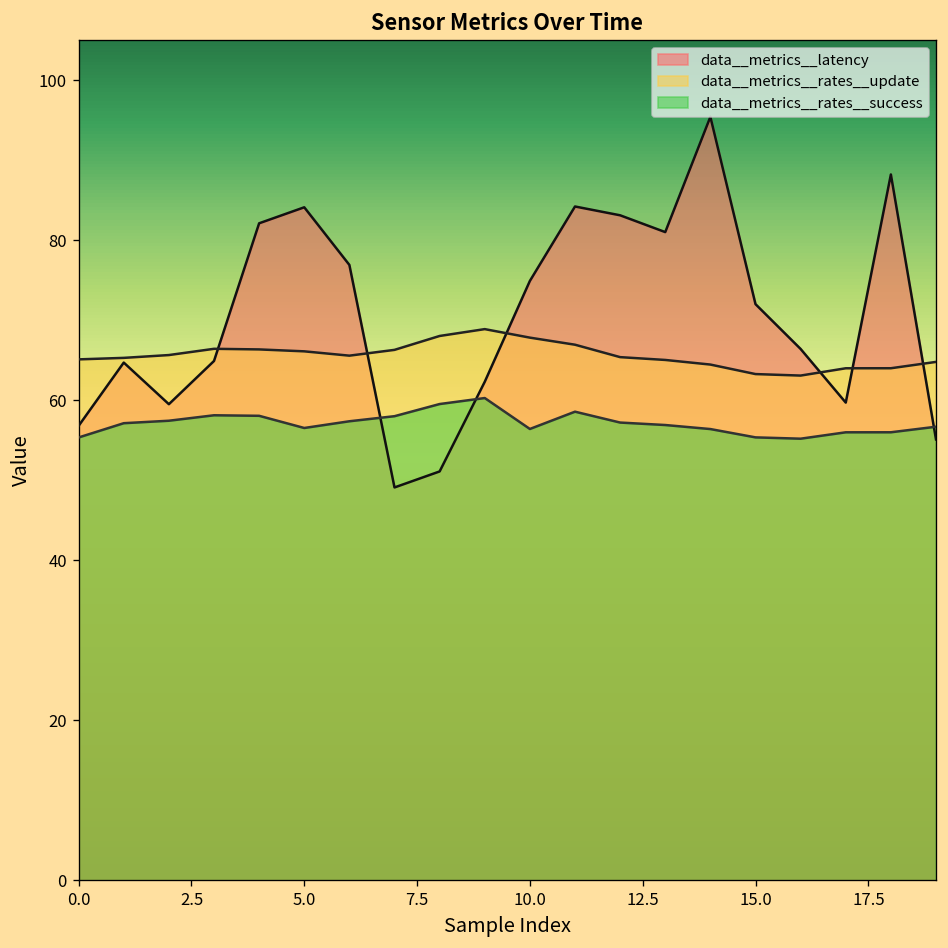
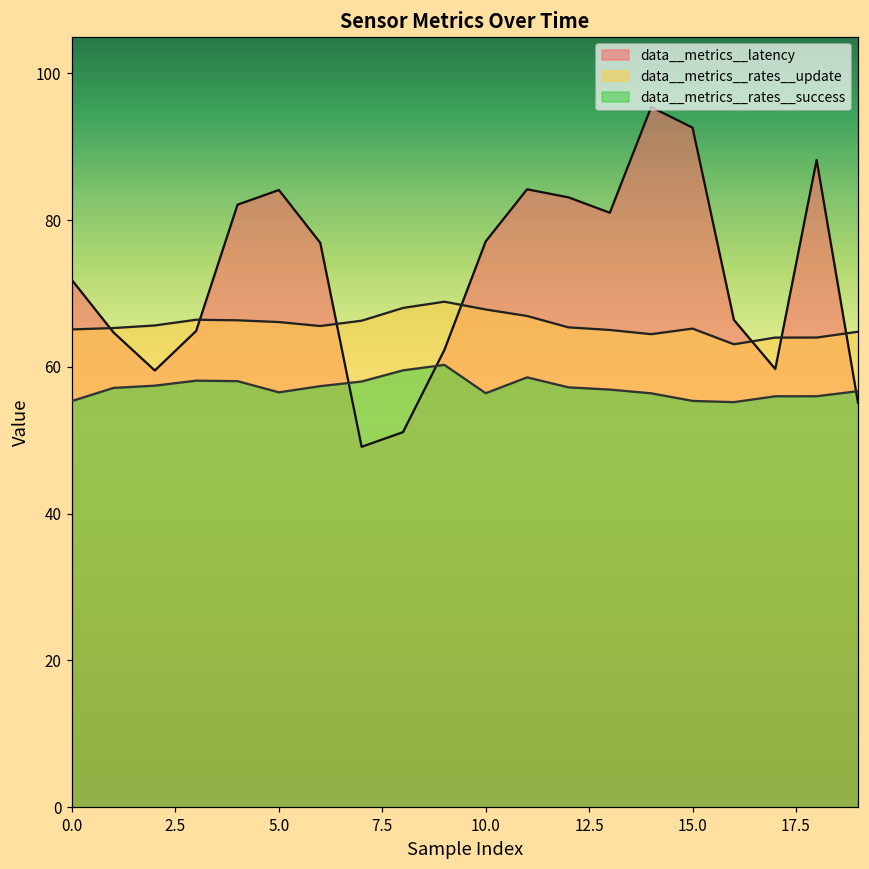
data__metrics__latency, 0.0: 57 -> 72
data__metrics__latency, 10.0: 75 -> 77
data__metrics__latency, 15.0: 72 -> 93
data__metrics__rates__update, 15.0: 63 -> 65
